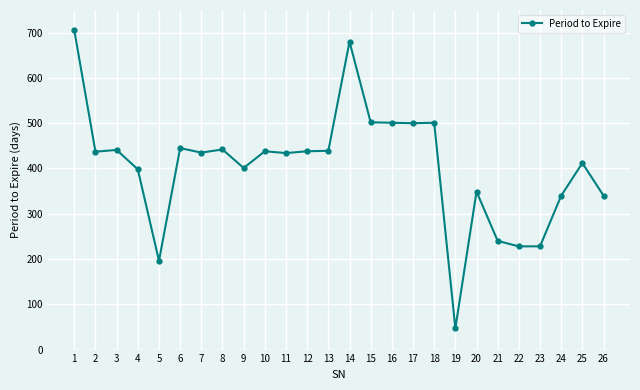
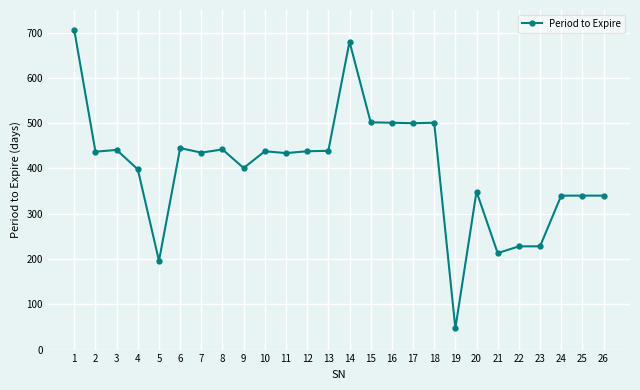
21: 240 -> 210
25: 410 -> 340
